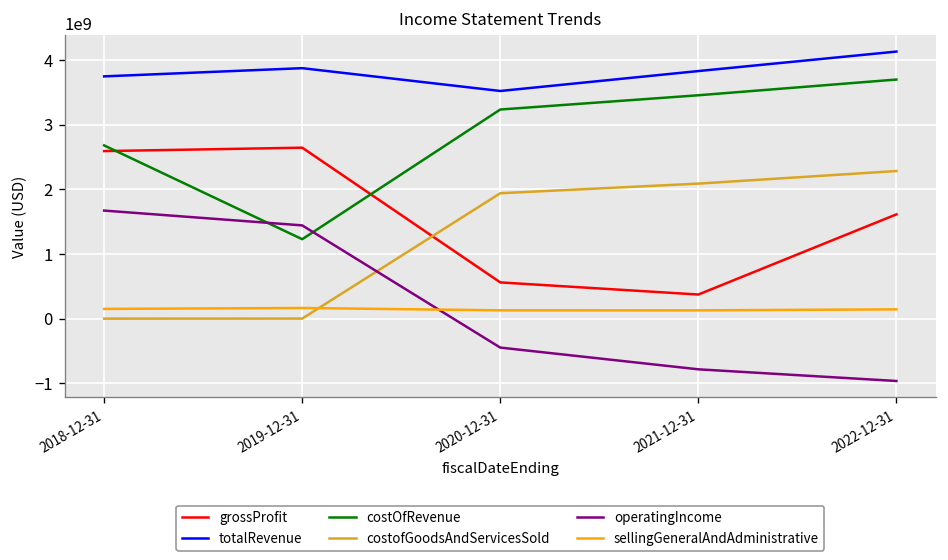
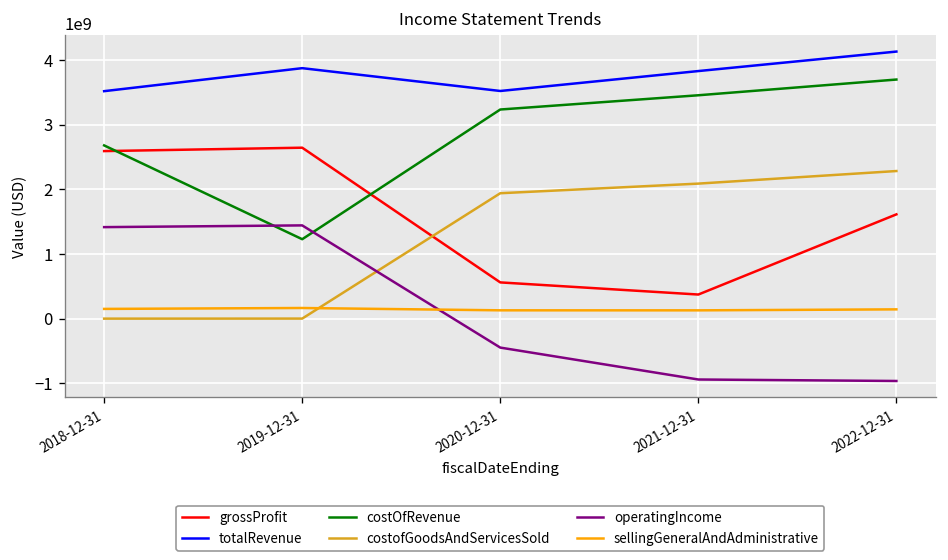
totalRevenue, 2018-12-31: 3700000000 -> 3500000000
operatingIncome, 2018-12-31: 1700000000 -> 1400000000
operatingIncome, 2021-12-31: -800000000 -> -900000000
